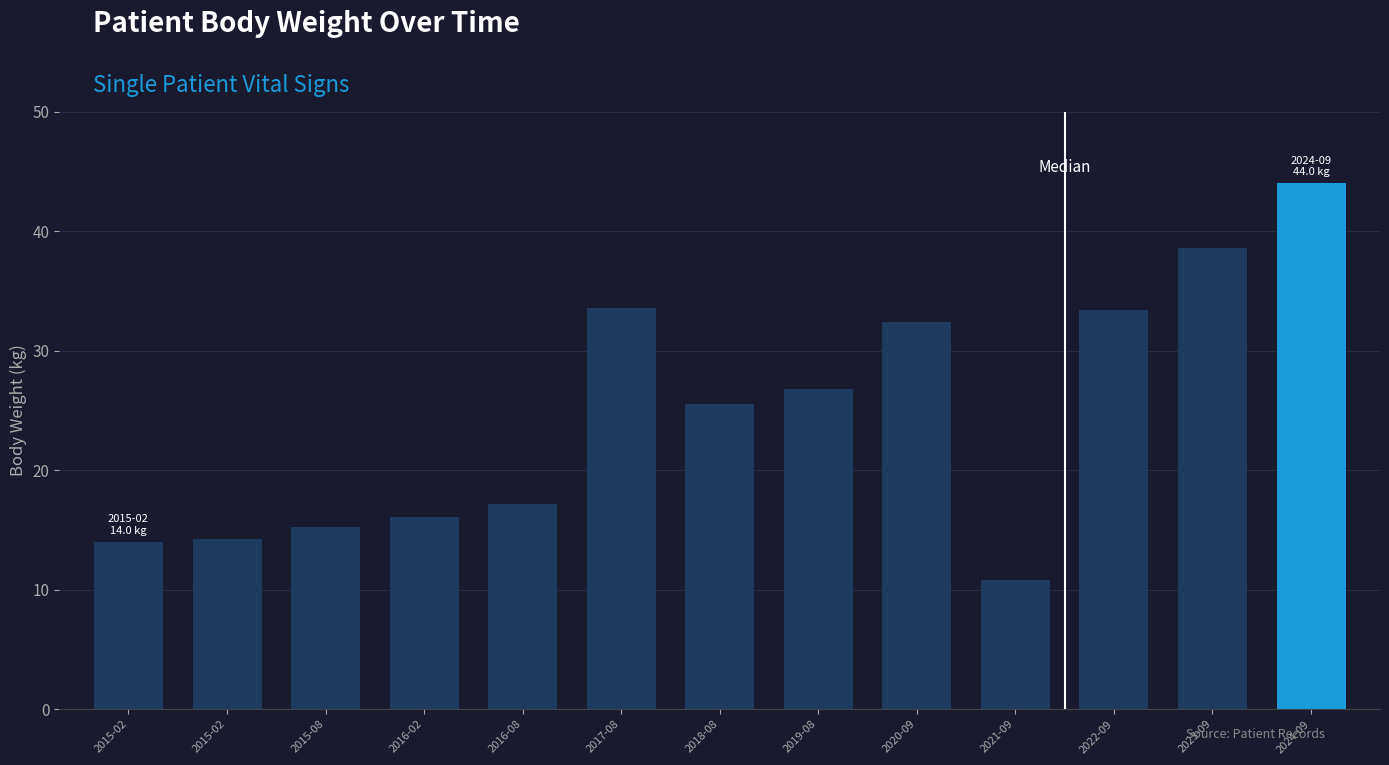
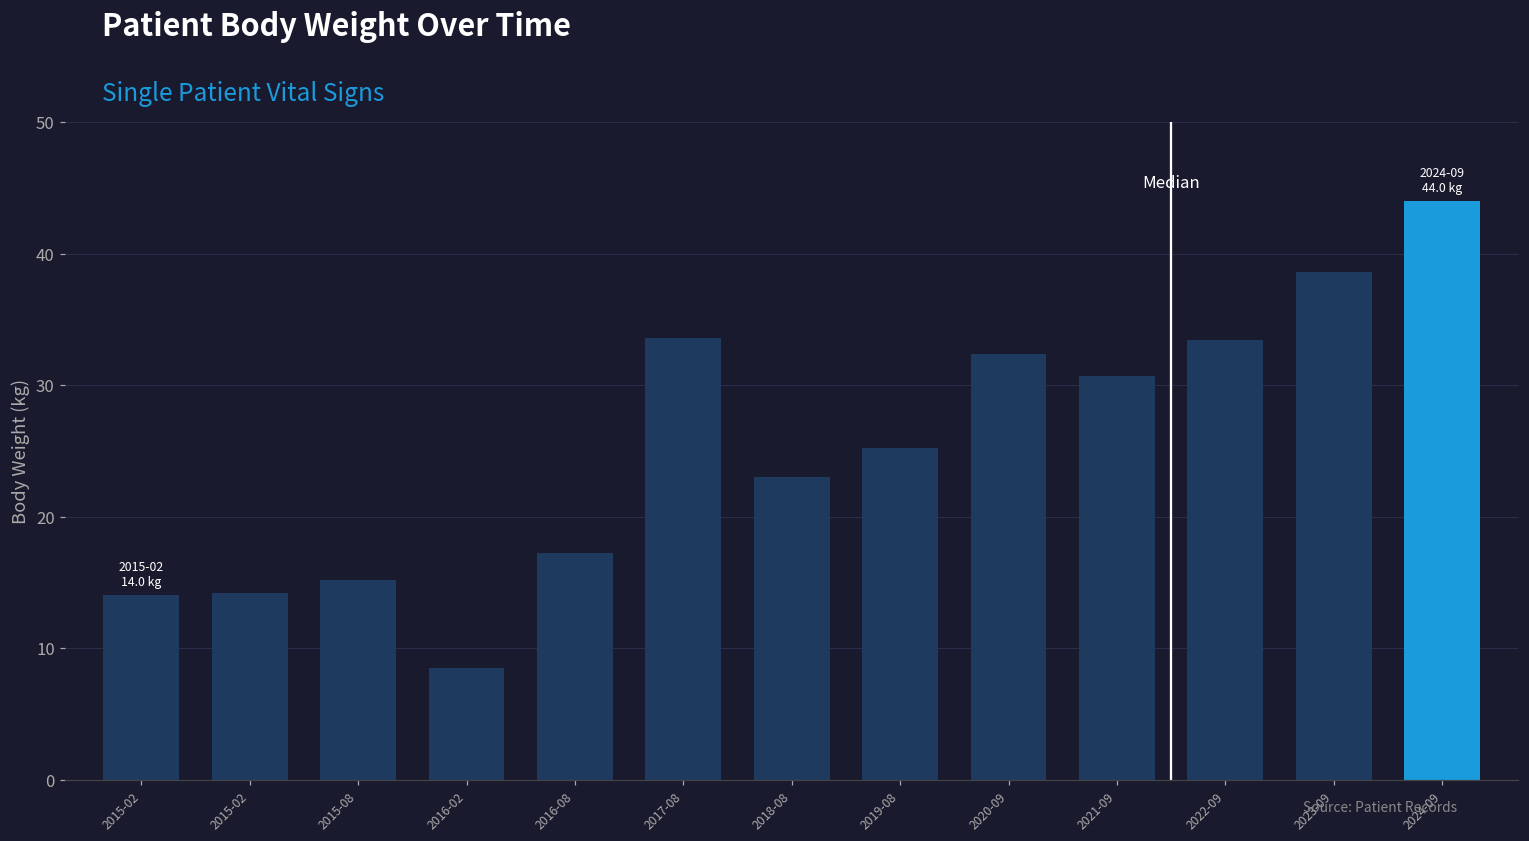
2016-02: 16.1 -> 8.5
2018-08: 25.5 -> 23.0
2019-08: 26.8 -> 25.2
2021-09: 10.8 -> 30.7
